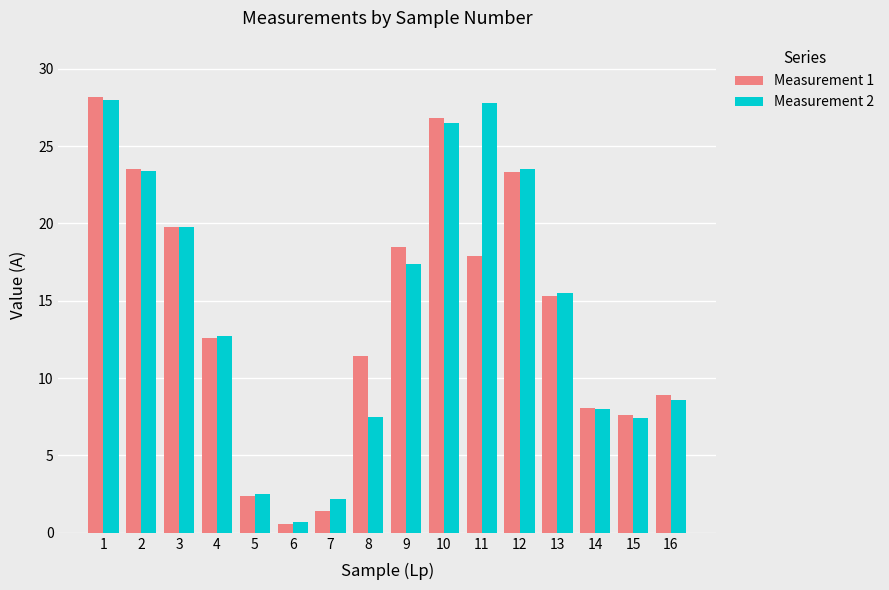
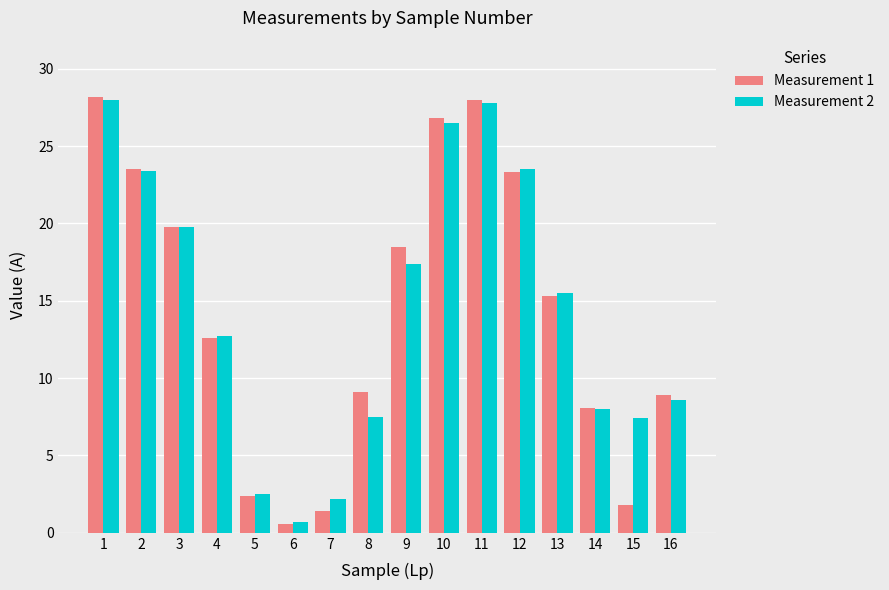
Measurement 1, 8: 11.4 -> 9.1
Measurement 1, 11: 17.9 -> 28.0
Measurement 1, 15: 7.6 -> 1.8
